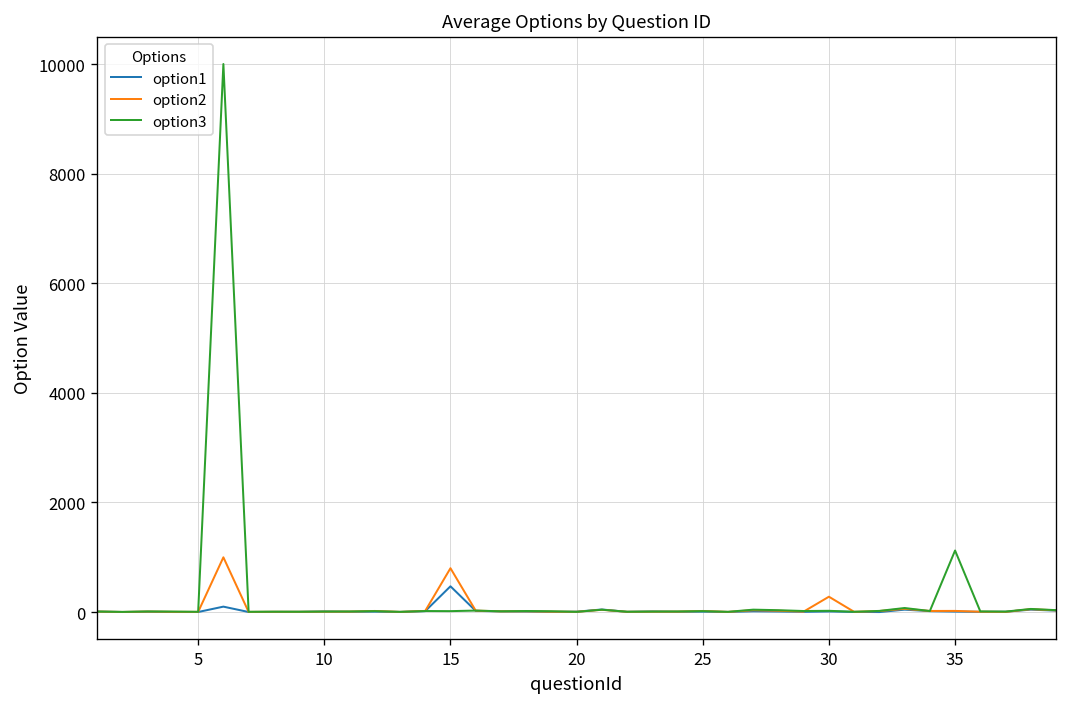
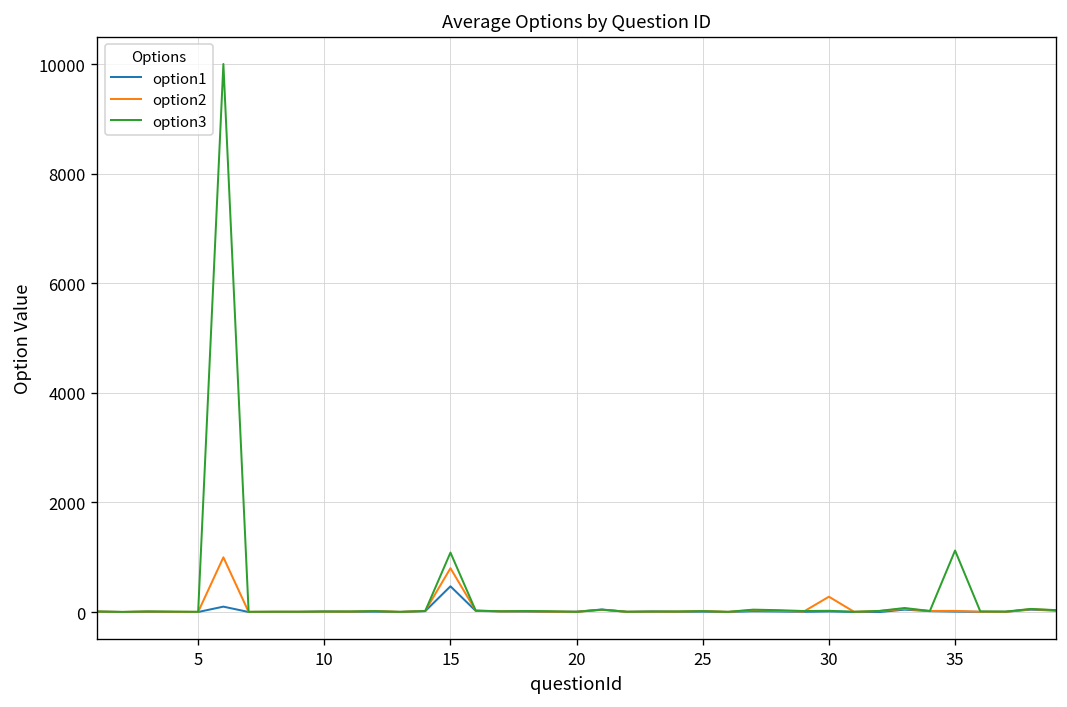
option3, 15: 0 -> 1100
